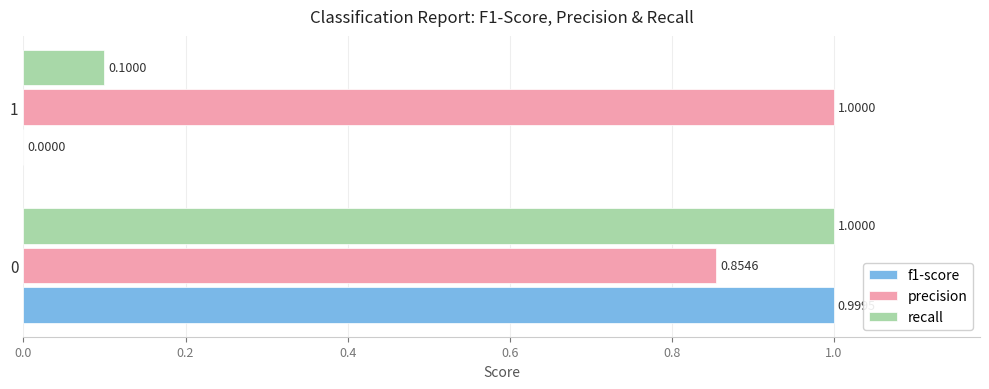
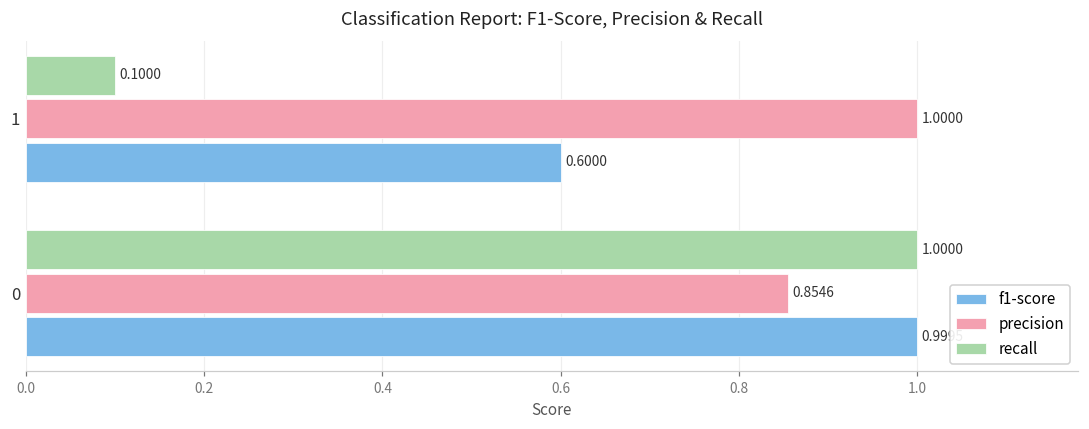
f1-score, 1: 0.0000 -> 0.6000
